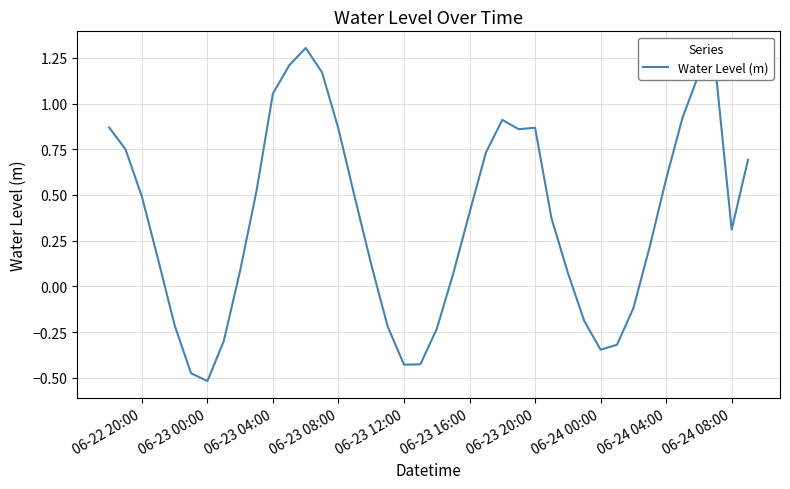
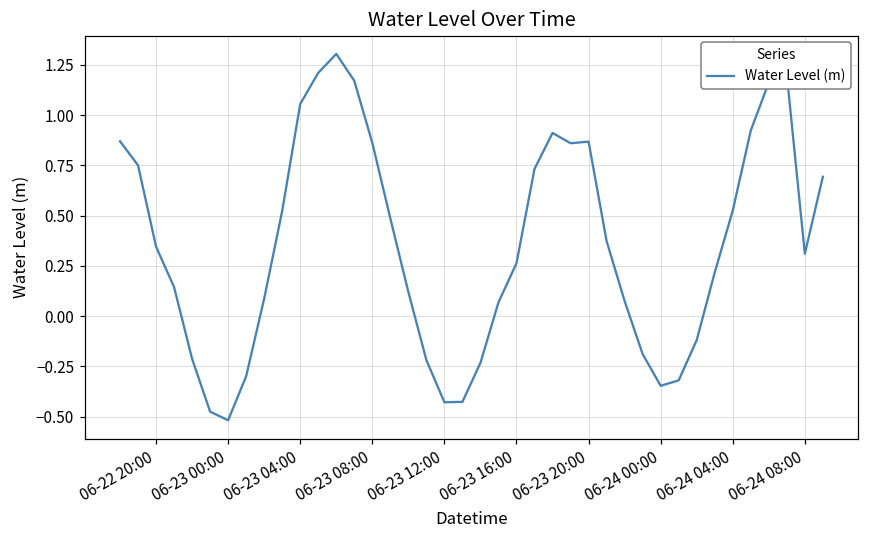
06-22 20:00: 0.49 -> 0.35
06-23 16:00: 0.40 -> 0.26
06-24 04:00: 0.59 -> 0.52
